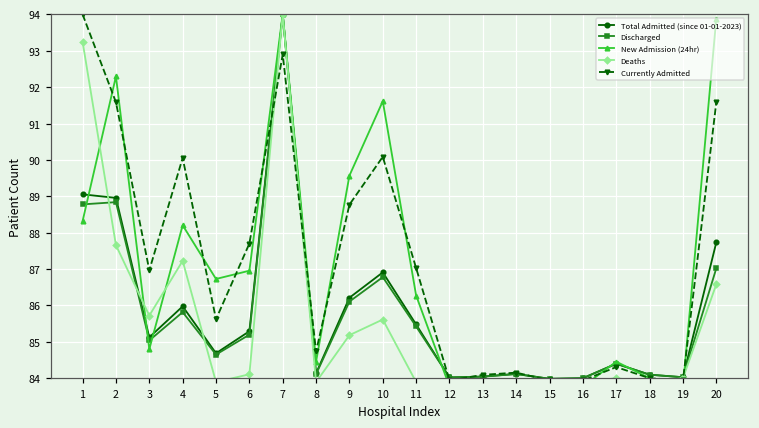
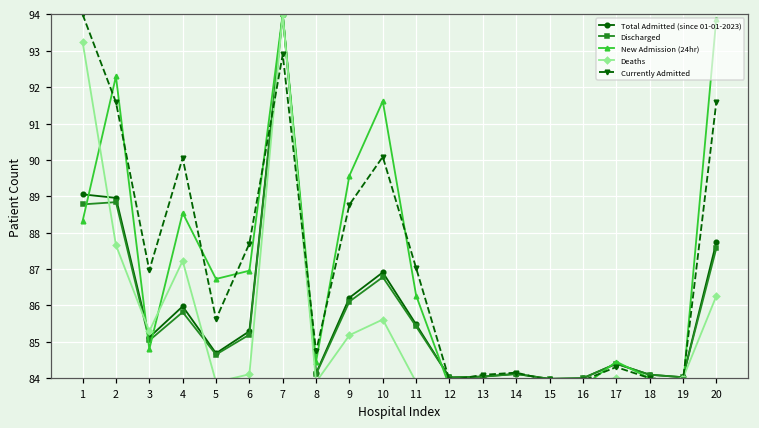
Deaths, 3: 85.7 -> 85.3
New Admission (24hr), 4: 88.2 -> 88.5
Discharged, 20: 87.0 -> 87.6
Deaths, 20: 86.6 -> 86.3
